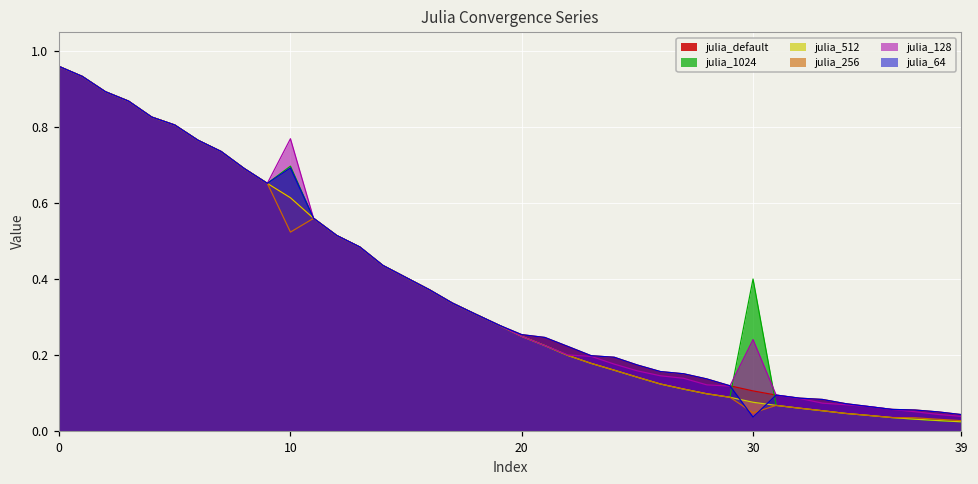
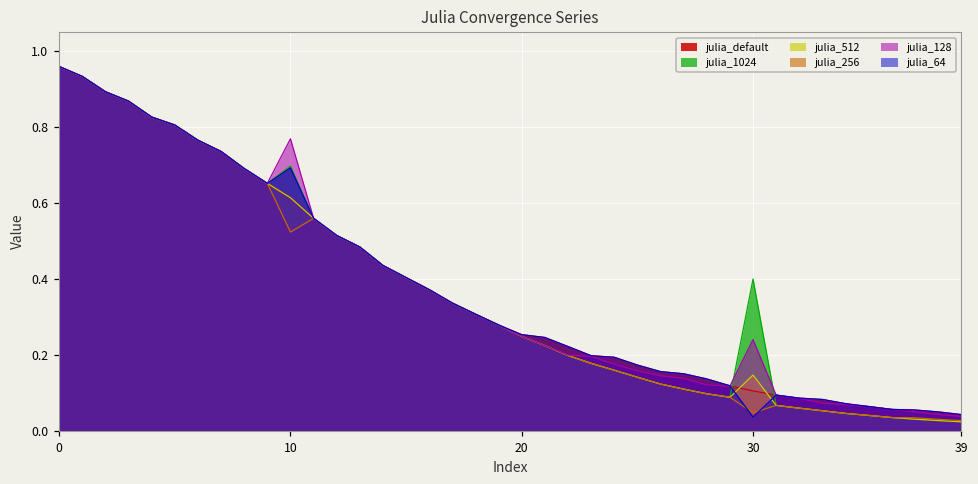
julia_512, 30: 0.08 -> 0.15
